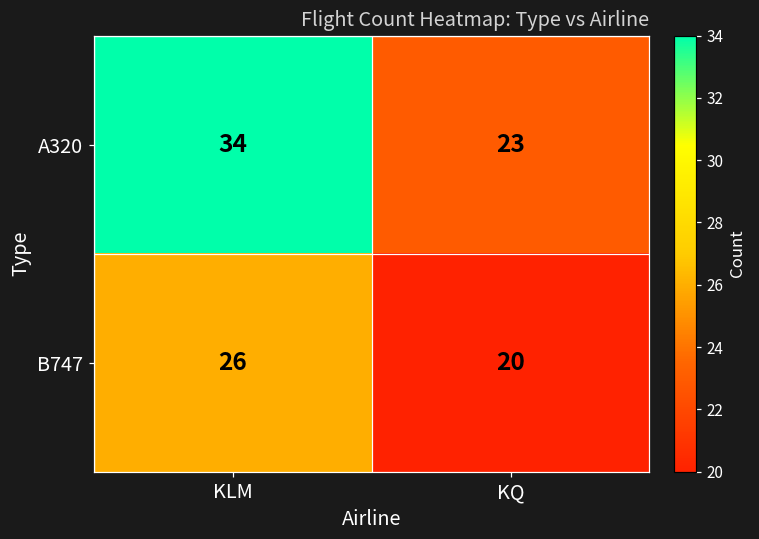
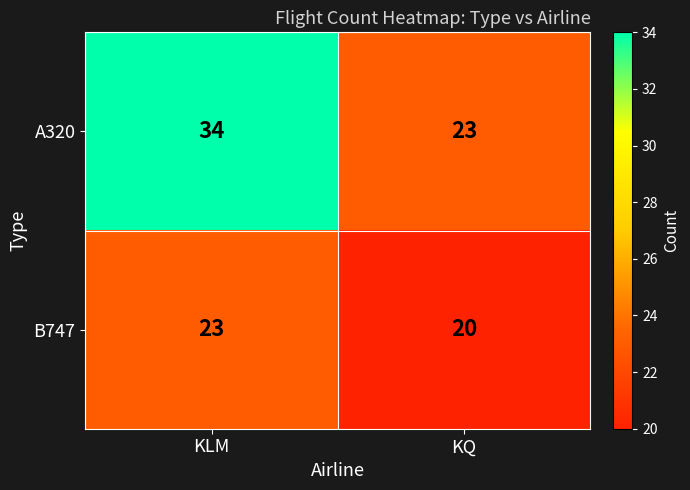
B747, KLM: 26 -> 23
